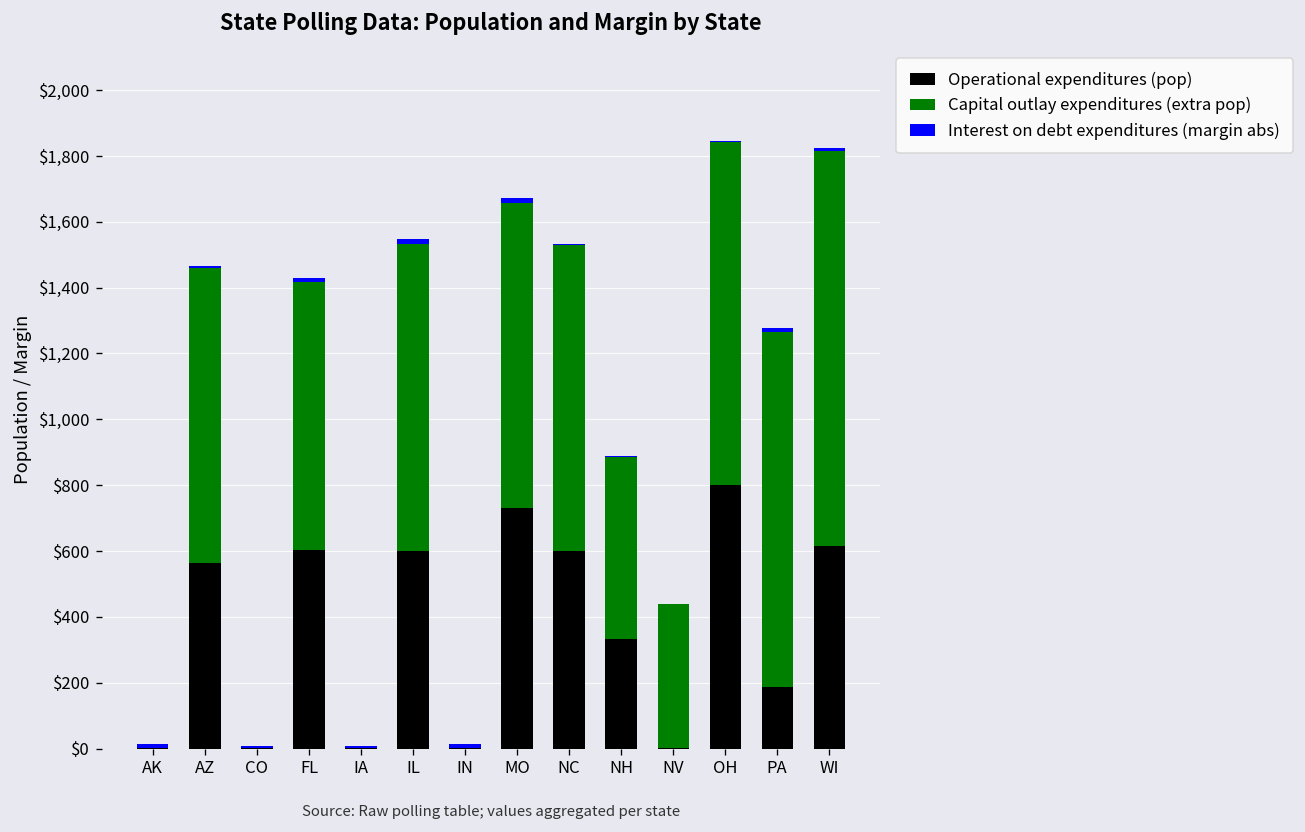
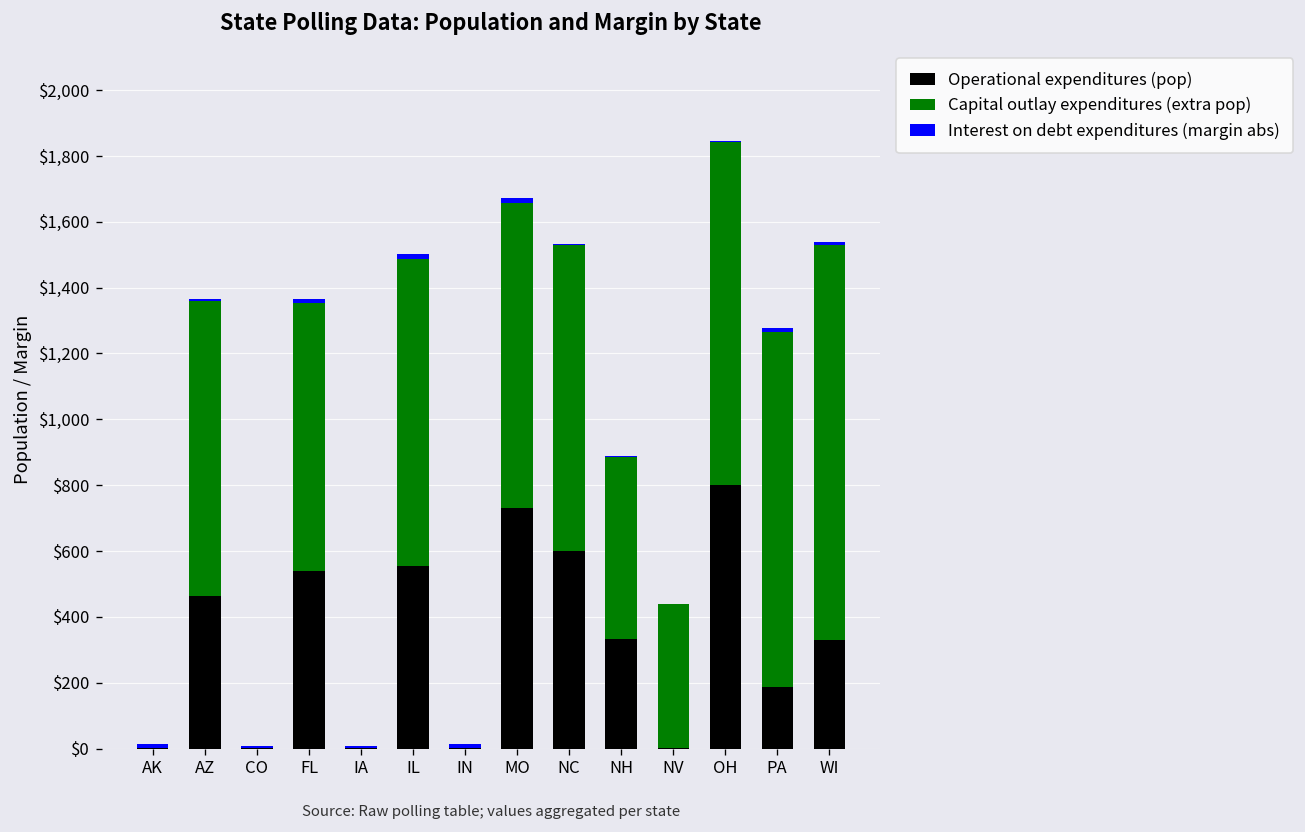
Operational expenditures (pop), AZ: $560 -> $460
Operational expenditures (pop), FL: $600 -> $540
Operational expenditures (pop), IL: $600 -> $560
Operational expenditures (pop), WI: $620 -> $330
